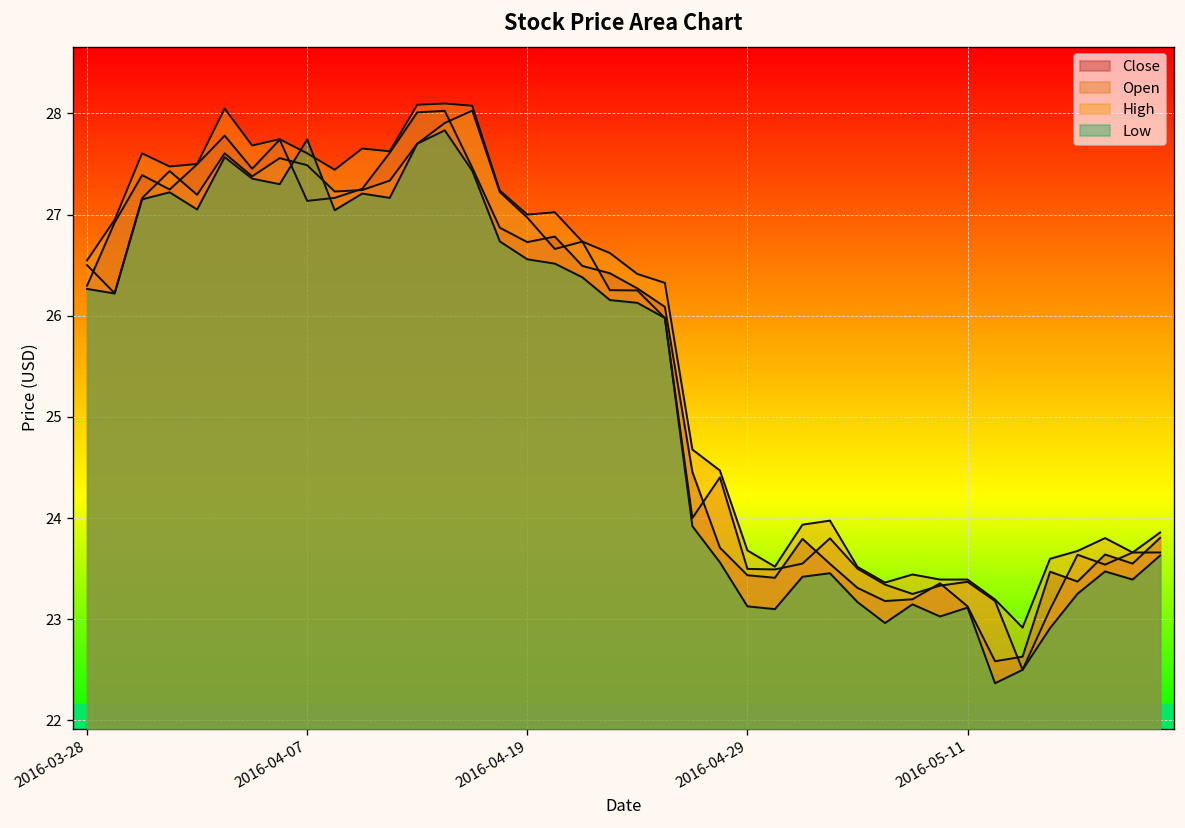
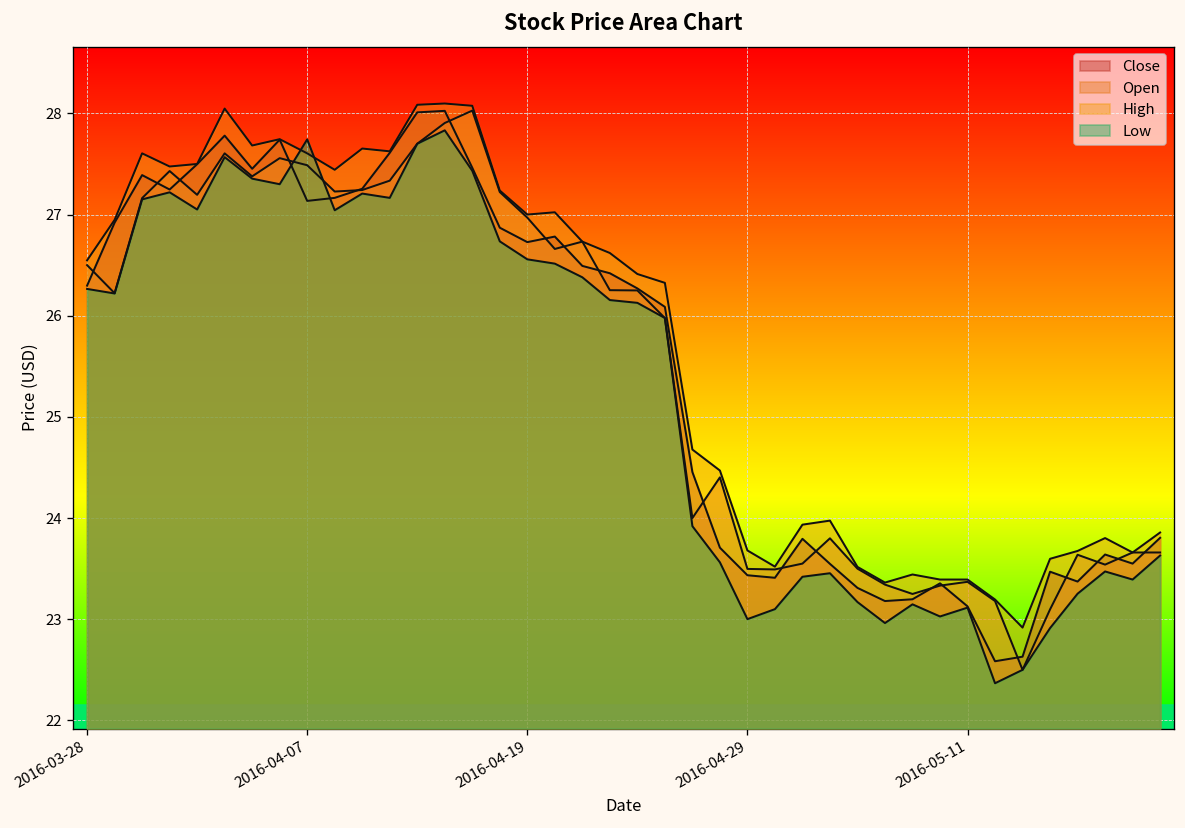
Low, 2016-04-29: 23.1 -> 23.0
